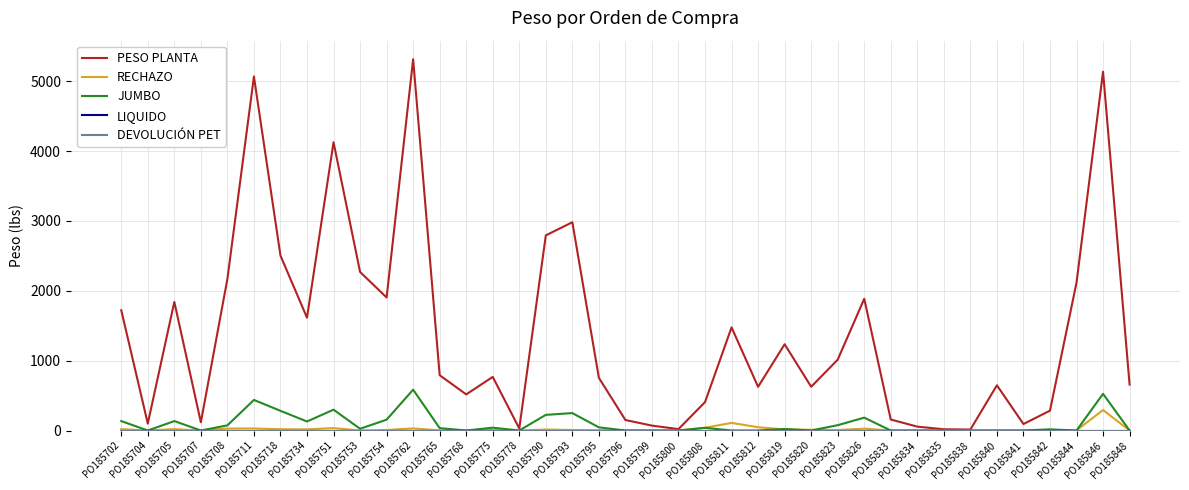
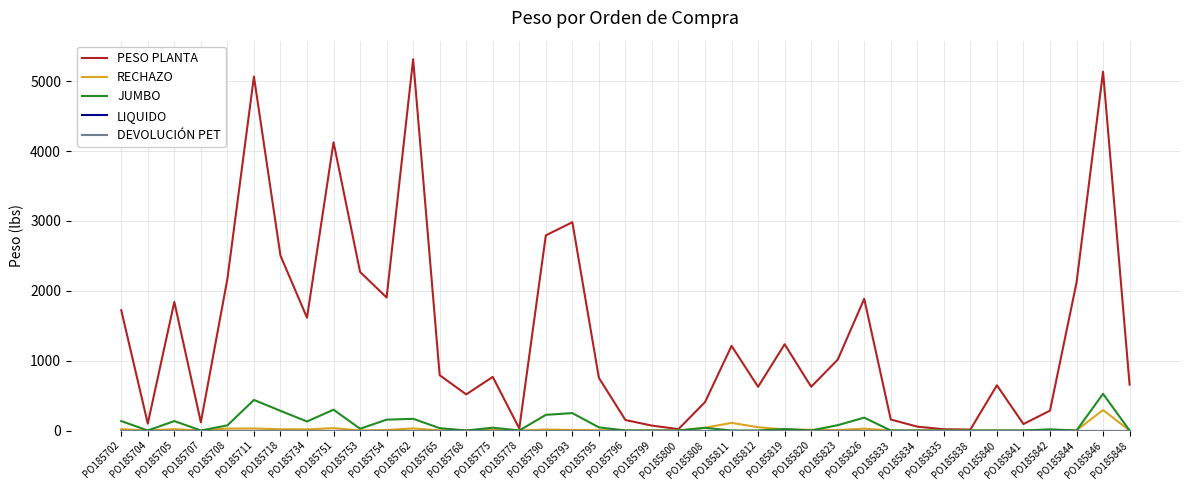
JUMBO, PO185762: 600 -> 200
PESO PLANTA, PO185811: 1500 -> 1200
